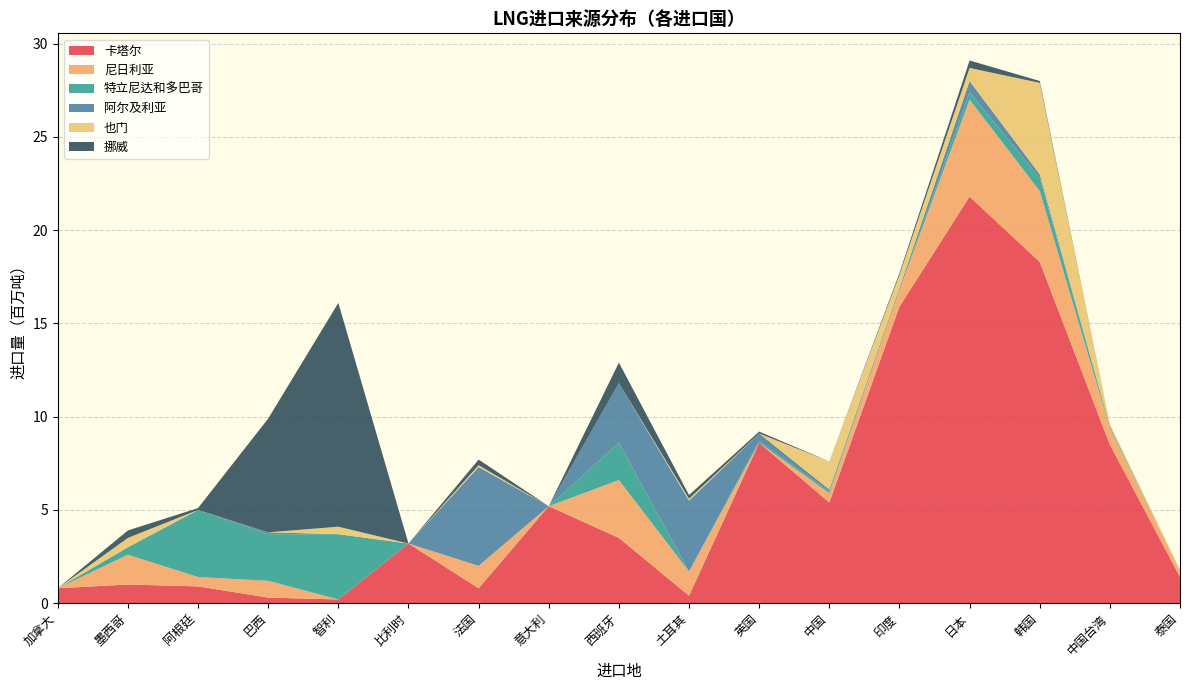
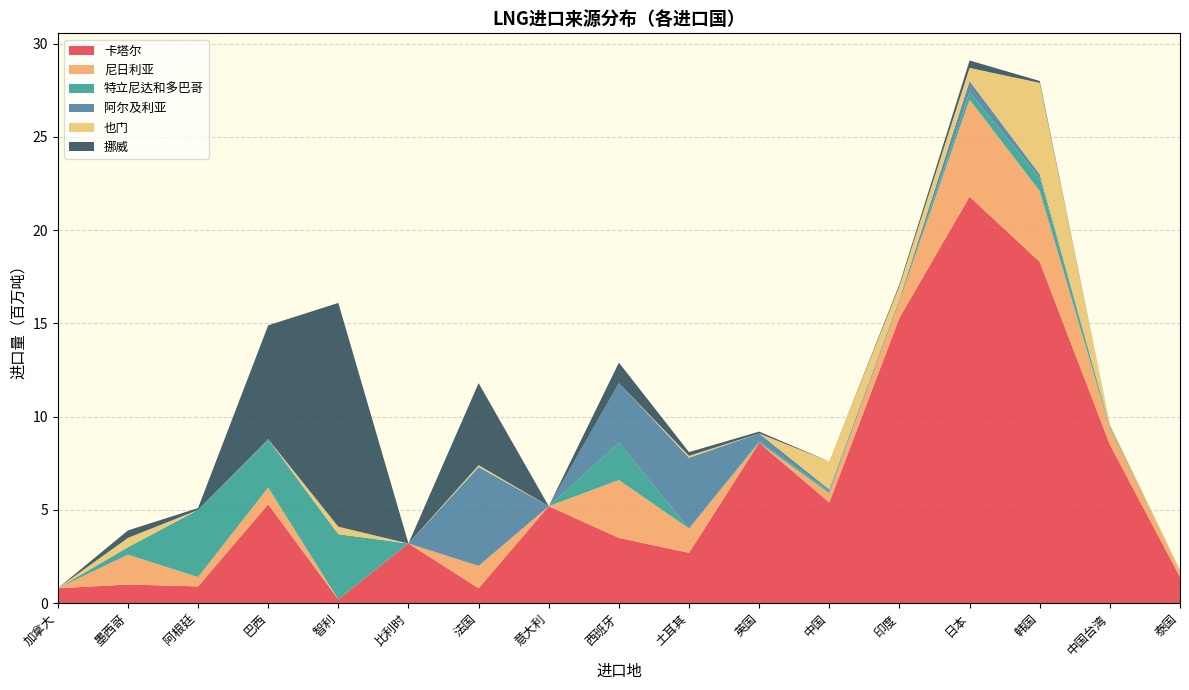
卡塔尔, 巴西: 0.3 -> 5.3
挪威, 法国: 0.3 -> 4.4
卡塔尔, 土耳其: 0.4 -> 2.7
卡塔尔, 印度: 15.9 -> 15.3
